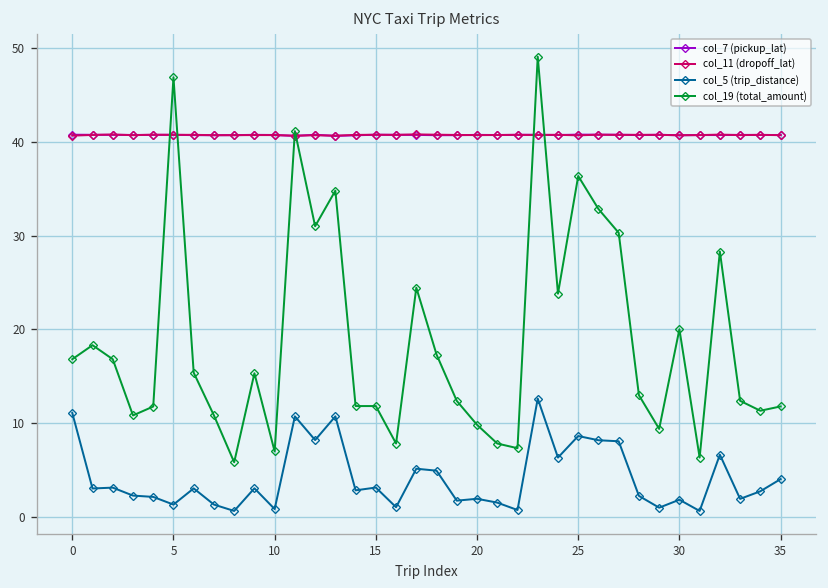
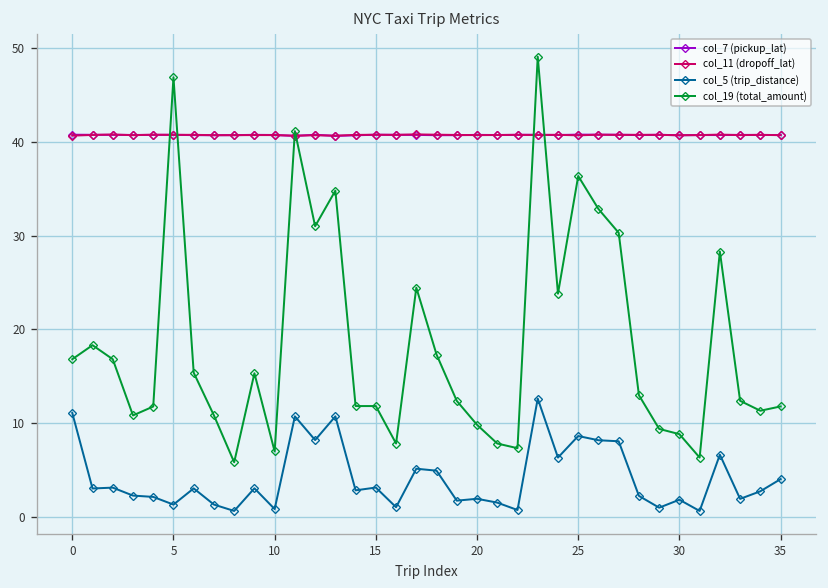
col_19 (total_amount), 30: 20 -> 9
